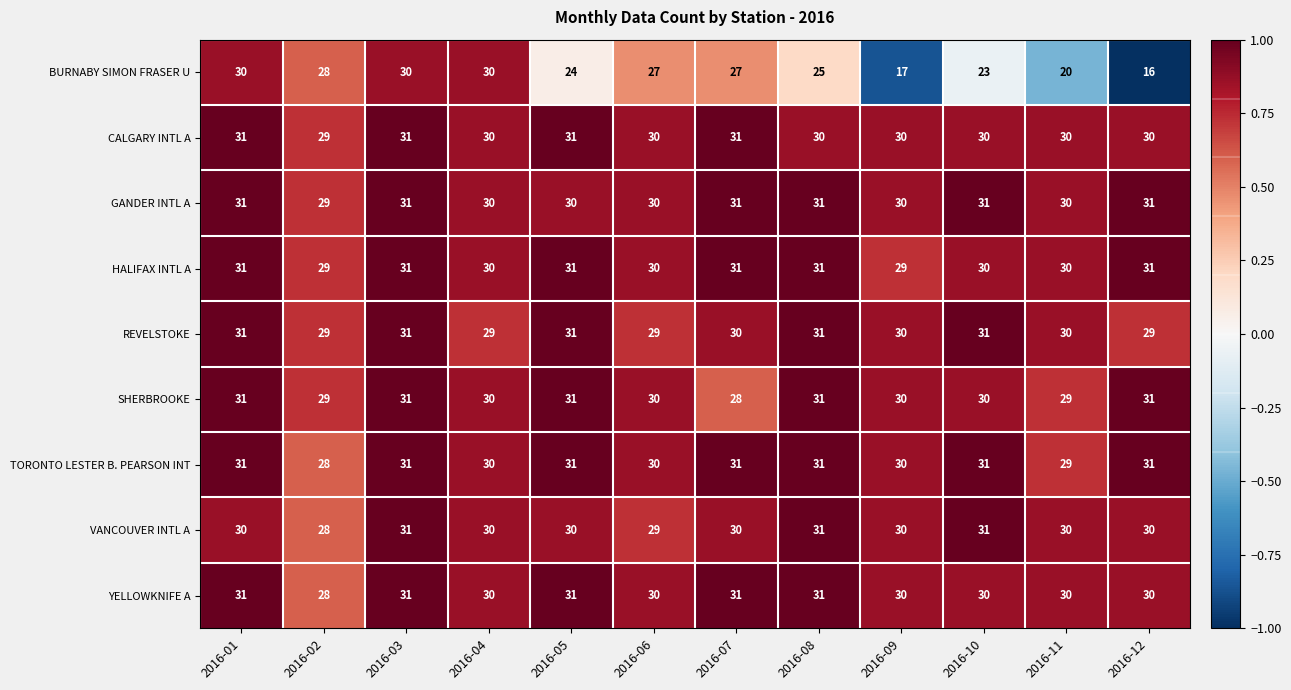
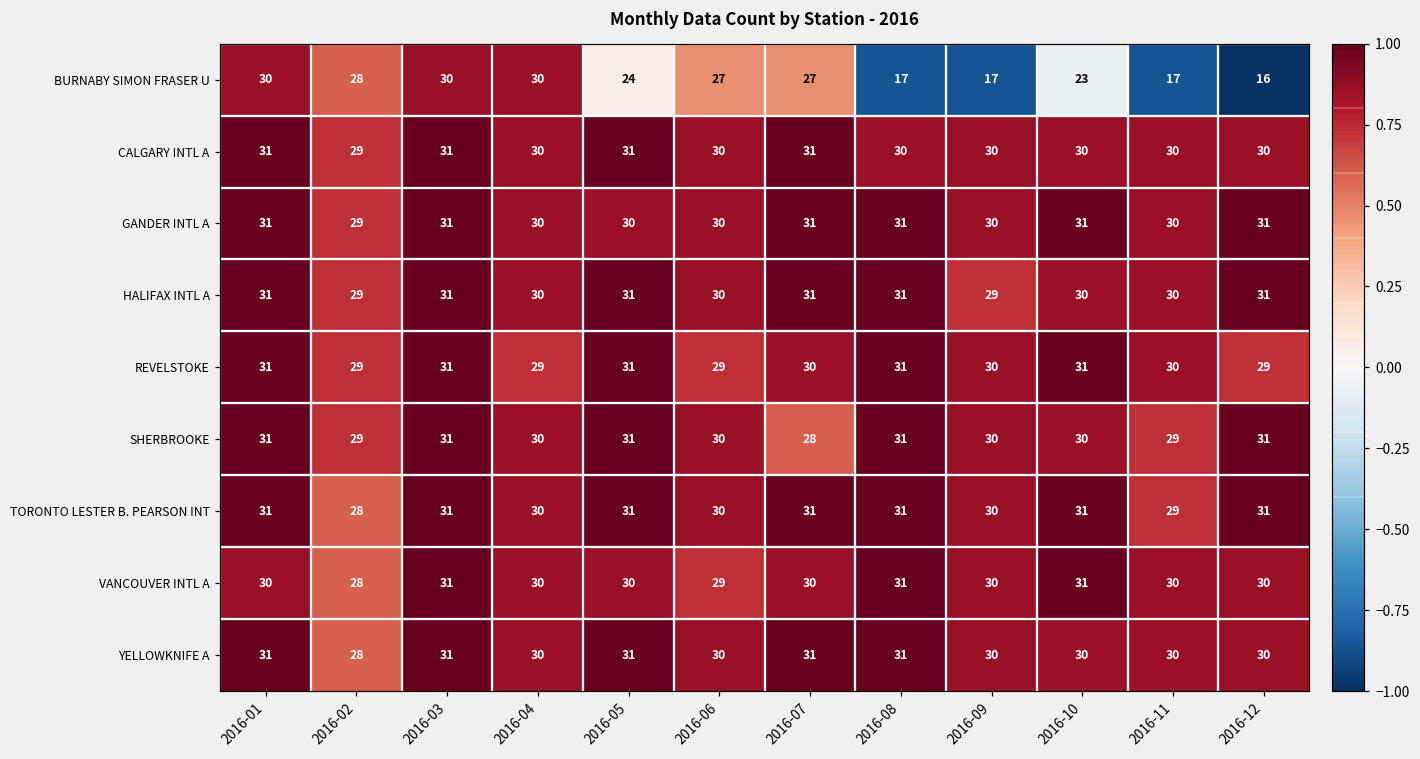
BURNABY SIMON FRASER U, 2016-08: 25 -> 17
BURNABY SIMON FRASER U, 2016-11: 20 -> 17
